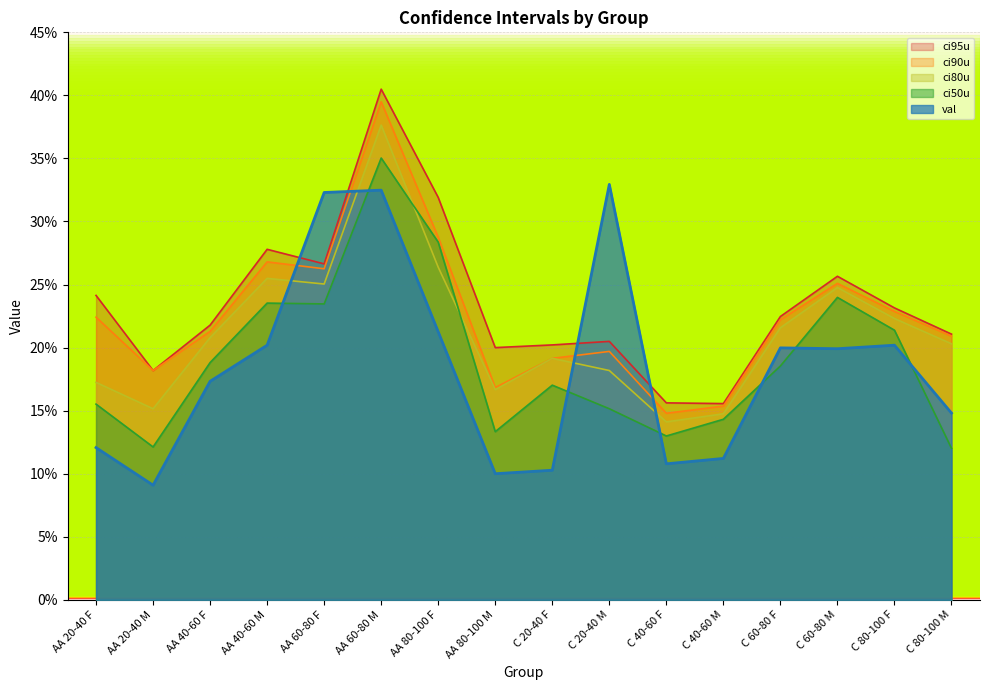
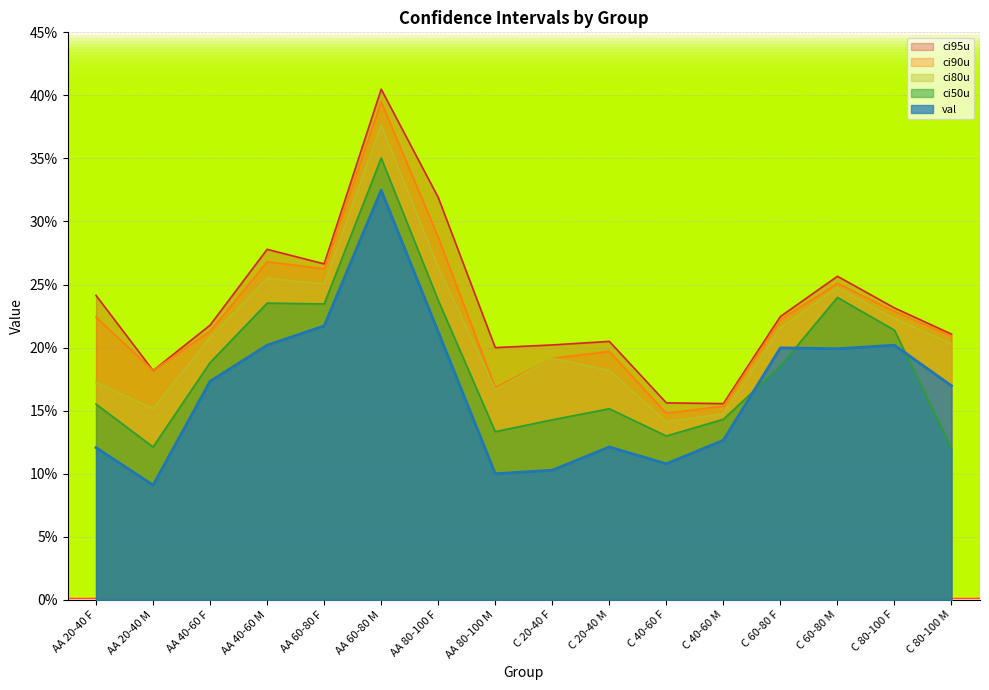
val, AA 60-80 F: 32.3% -> 21.7%
ci50u, AA 80-100 F: 28.4% -> 23.8%
ci50u, C 20-40 F: 17.0% -> 14.3%
val, C 20-40 M: 32.9% -> 12.1%
val, C 40-60 M: 11.2% -> 12.7%
val, C 80-100 M: 14.8% -> 17.0%
